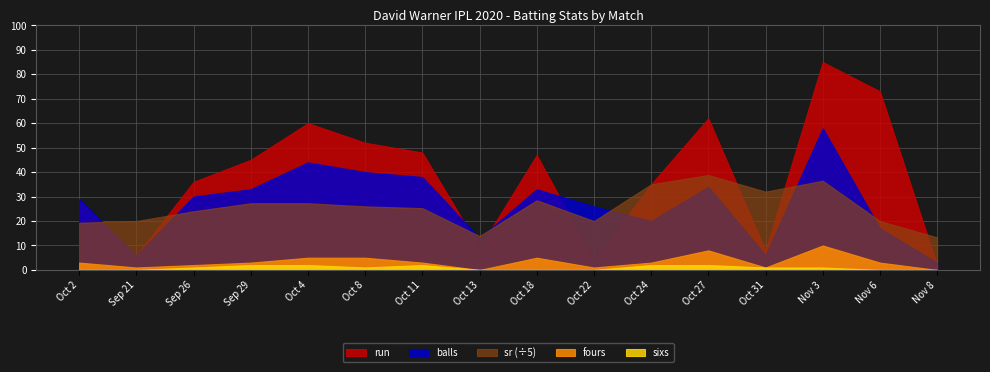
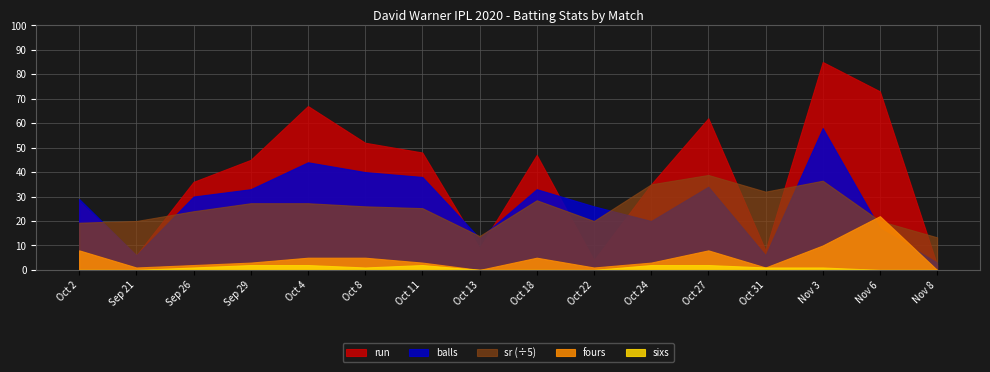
fours, Oct 2: 3 -> 8
run, Oct 4: 60 -> 67
fours, Nov 6: 3 -> 22
